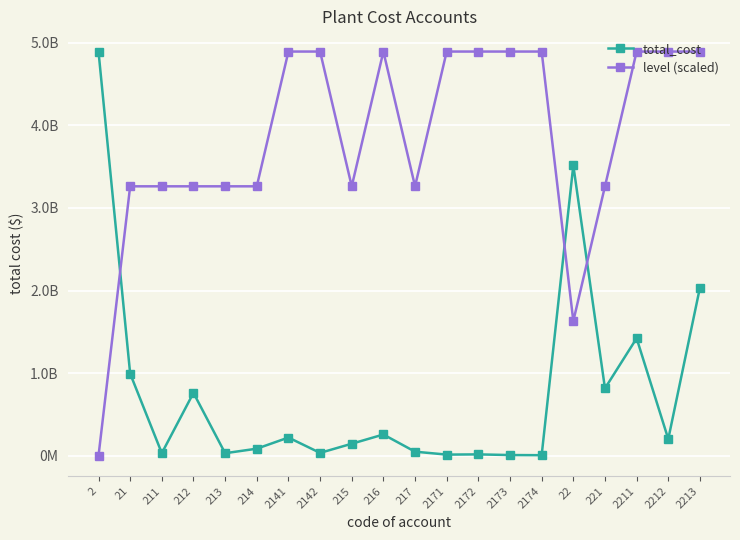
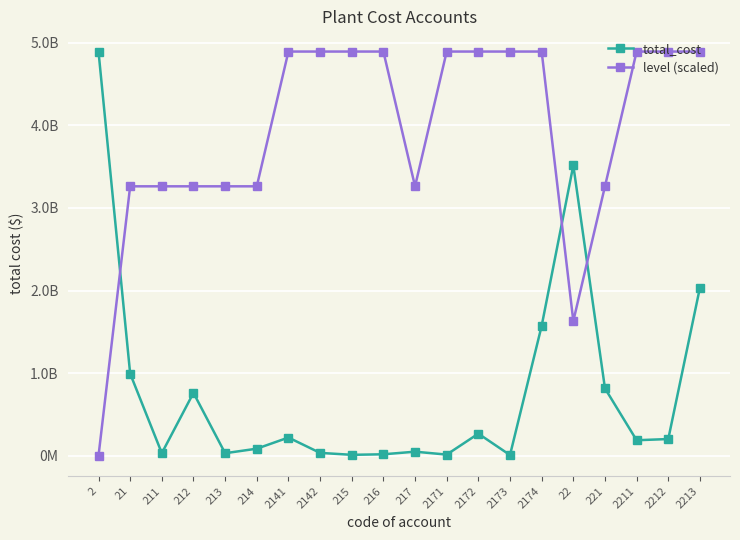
total_cost, 215: 100000000 -> 0
level (scaled), 215: 3300000000 -> 4900000000
total_cost, 216: 300000000 -> 0
total_cost, 2172: 0 -> 300000000
total_cost, 2174: 0 -> 1600000000
total_cost, 2211: 1400000000 -> 200000000
